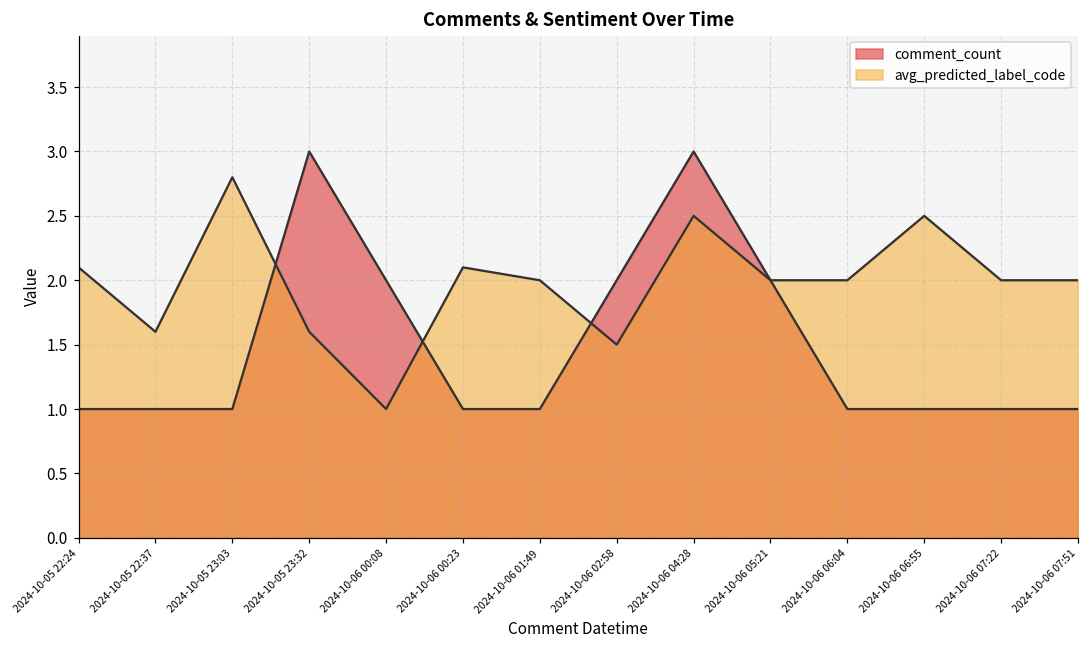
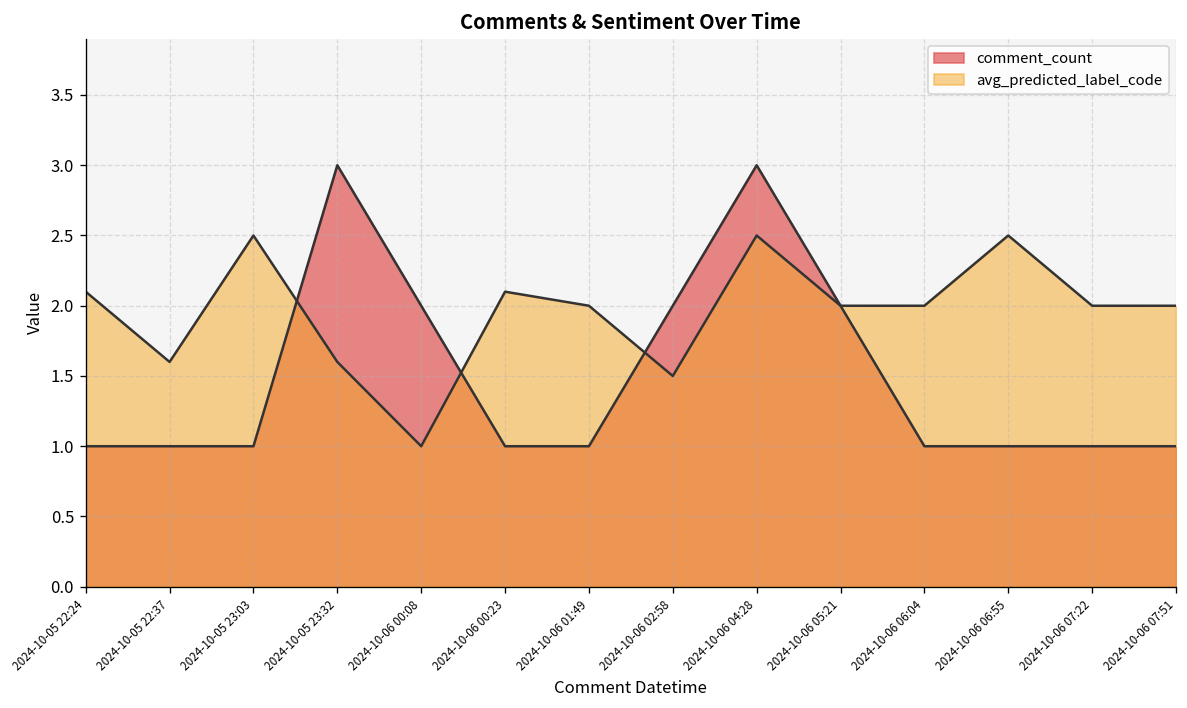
avg_predicted_label_code, 2024-10-05 23:03: 2.8 -> 2.5
